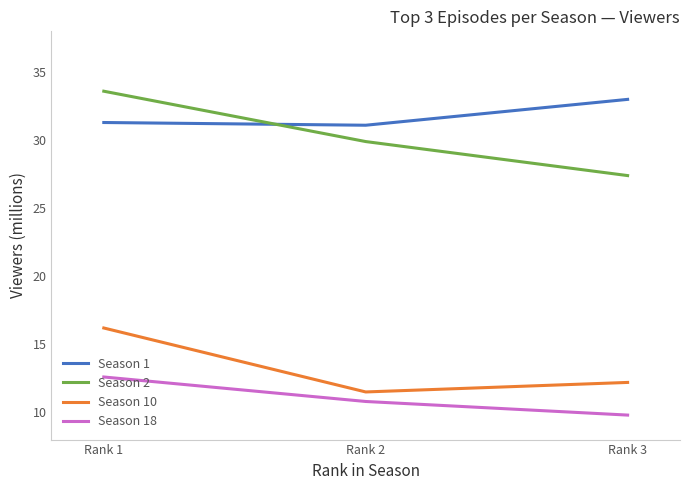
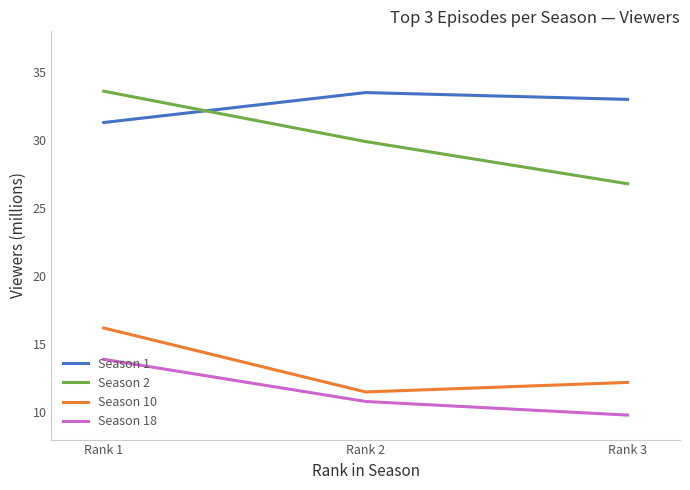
Season 18, Rank 1: 12.6 -> 13.9
Season 1, Rank 2: 31.1 -> 33.5
Season 2, Rank 3: 27.4 -> 26.8
